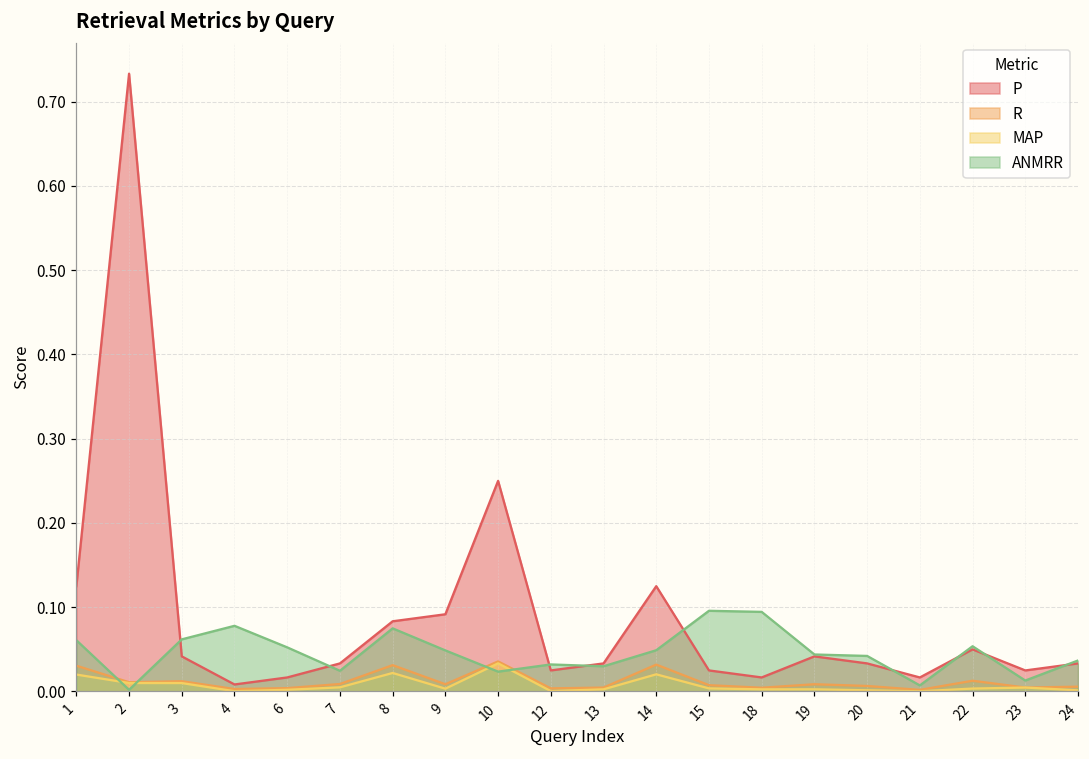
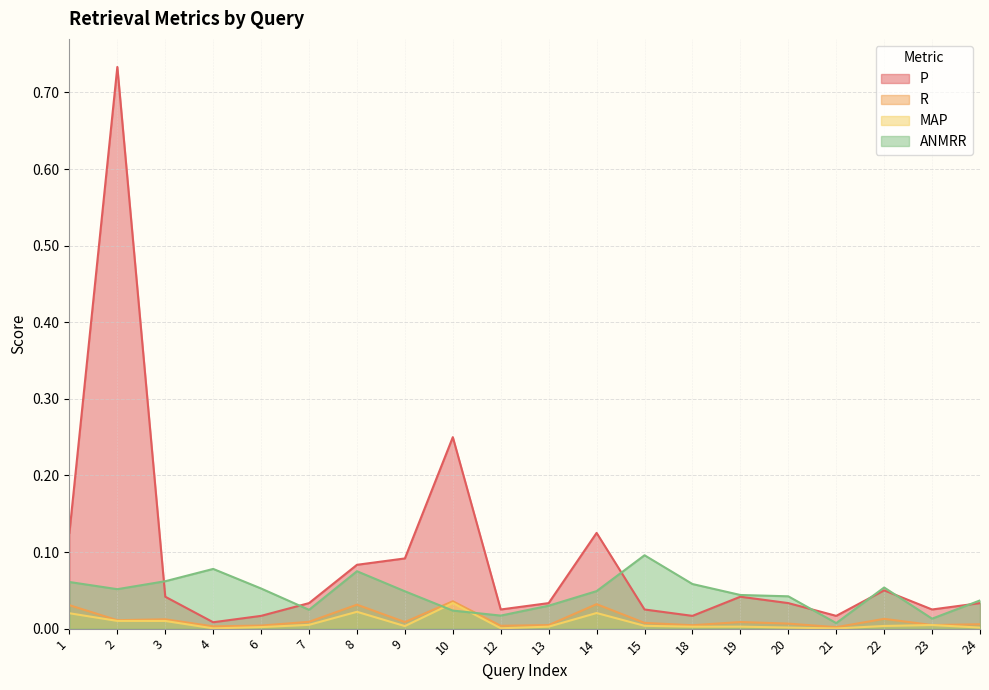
ANMRR, 2: 0.00 -> 0.05
ANMRR, 12: 0.03 -> 0.02
ANMRR, 18: 0.09 -> 0.06
